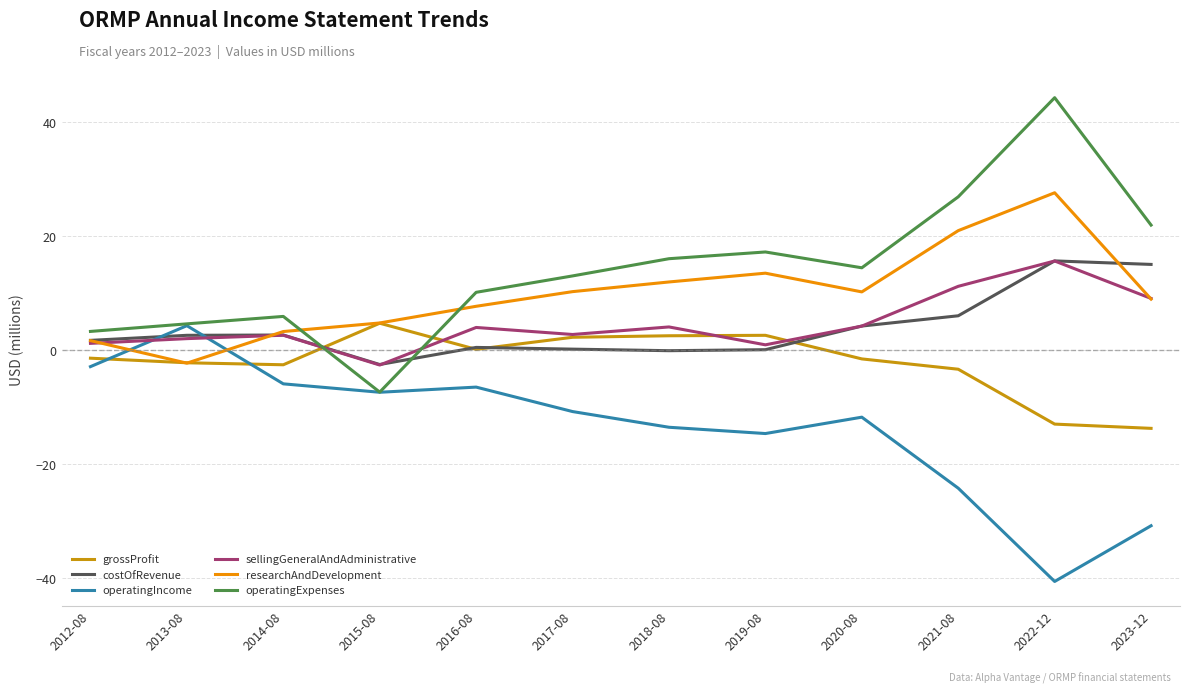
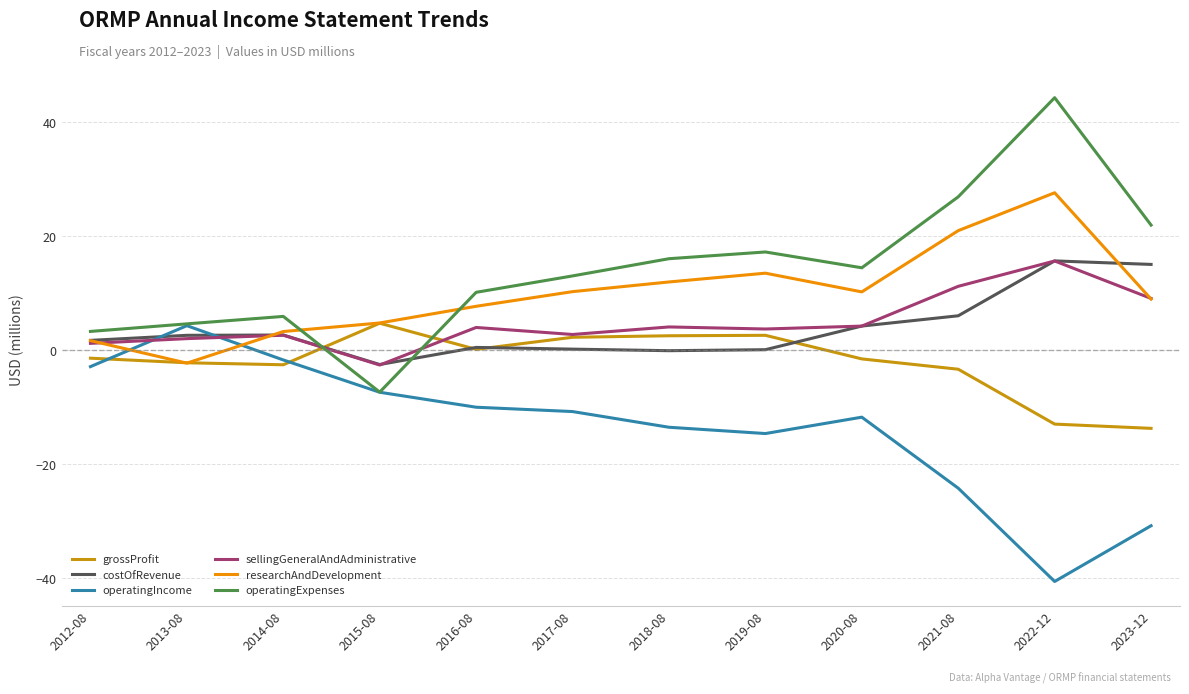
operatingIncome, 2014-08: -6 -> -2
operatingIncome, 2016-08: -6 -> -10
sellingGeneralAndAdministrative, 2019-08: 1 -> 4
